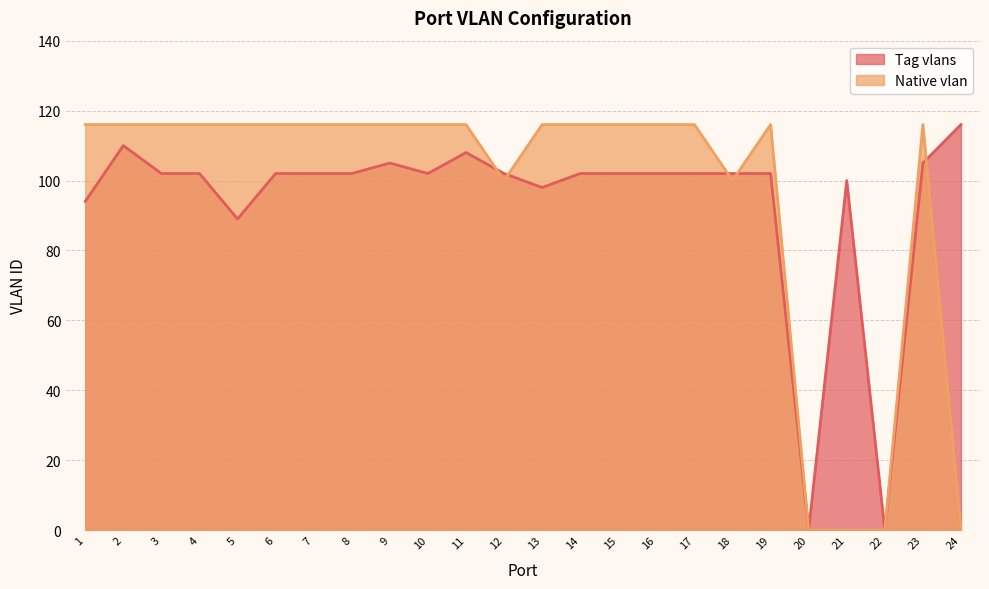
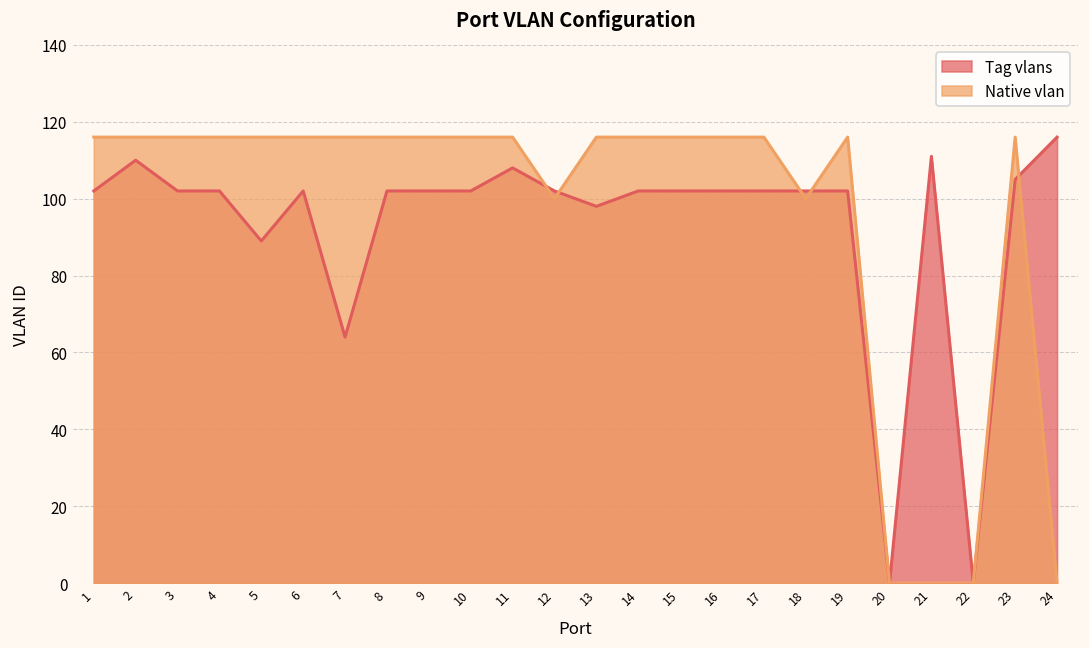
Tag vlans, 1: 94 -> 102
Tag vlans, 7: 102 -> 64
Tag vlans, 9: 105 -> 102
Tag vlans, 21: 100 -> 111
